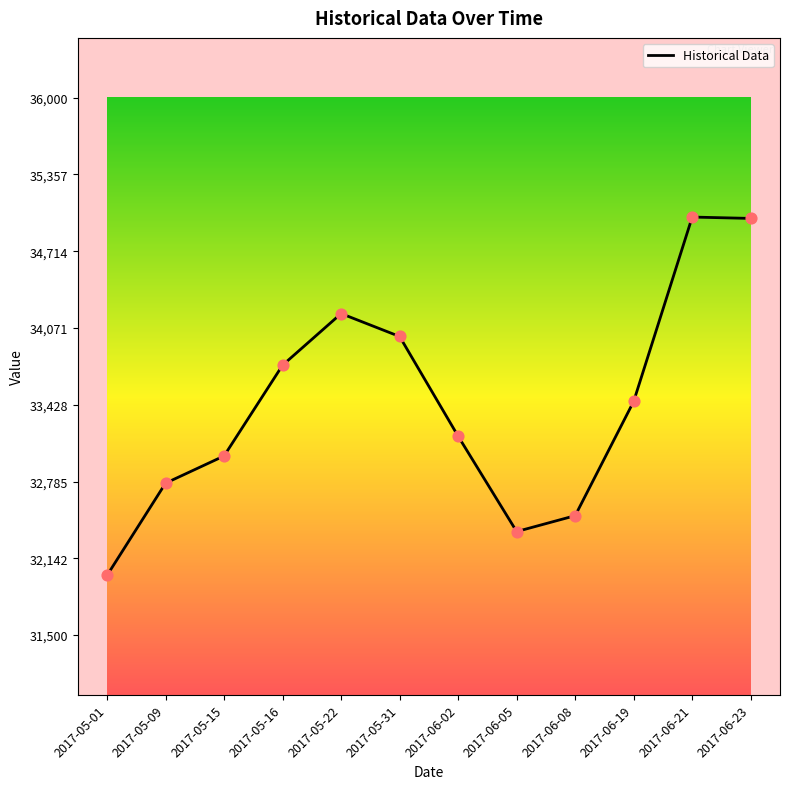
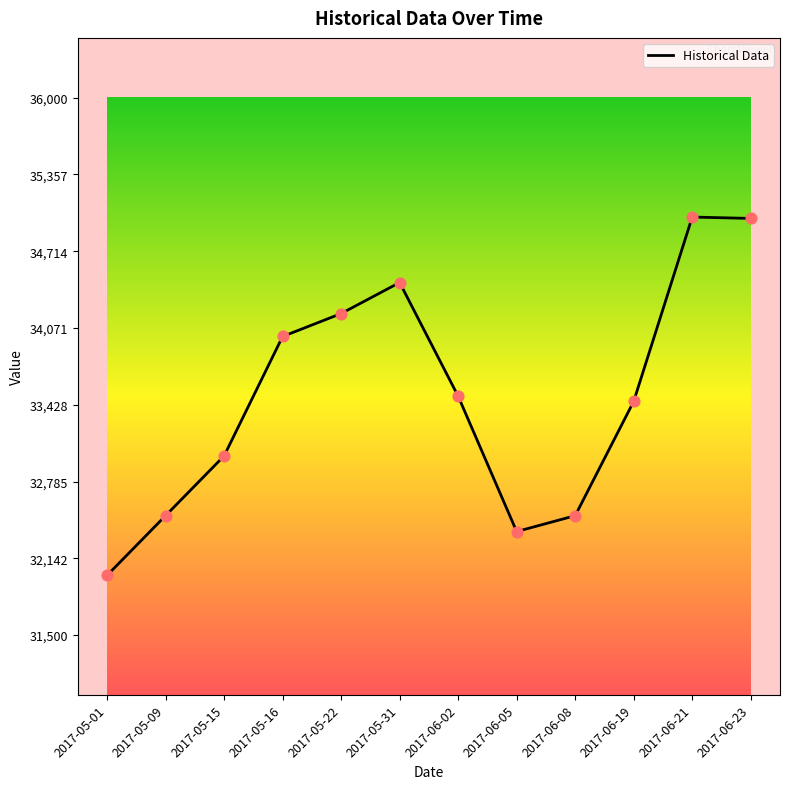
2017-05-09: 32,770 -> 32,500
2017-05-16: 33,760 -> 34,000
2017-05-31: 34,000 -> 34,450
2017-06-02: 33,170 -> 33,500
